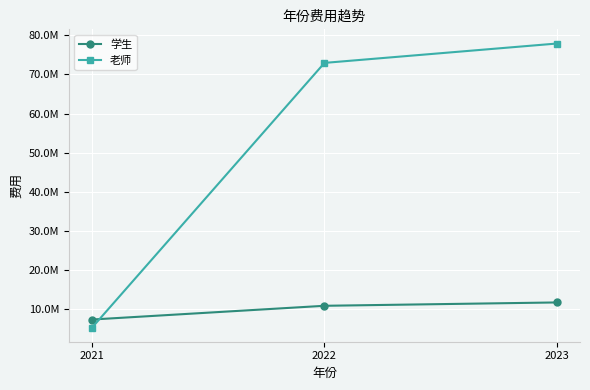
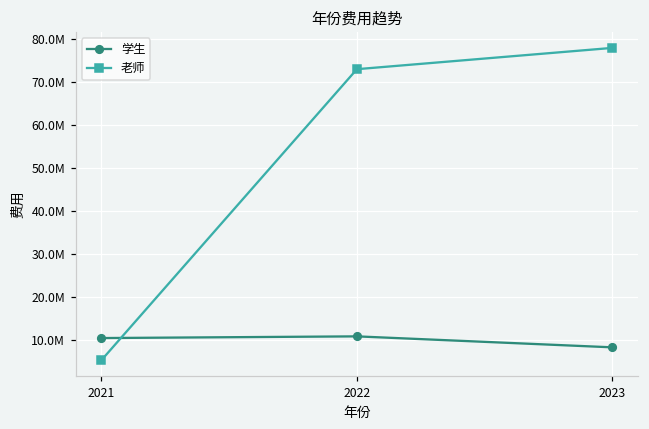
学生, 2021: 7000000 -> 11000000
学生, 2023: 12000000 -> 8000000
